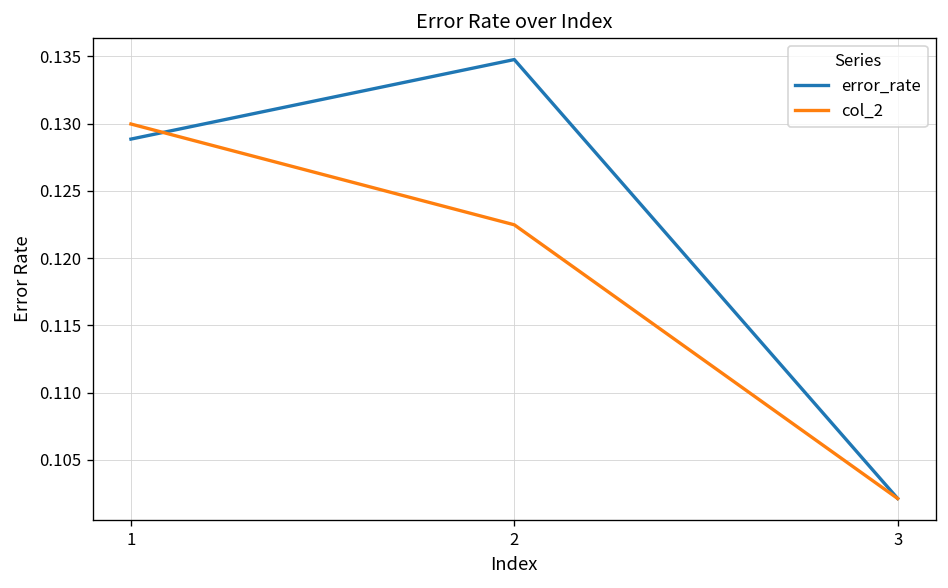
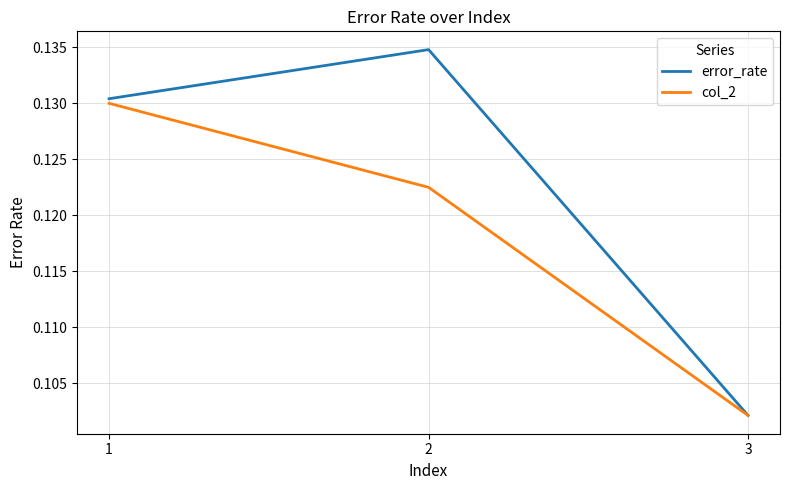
error_rate, 1: 0.1289 -> 0.1304
